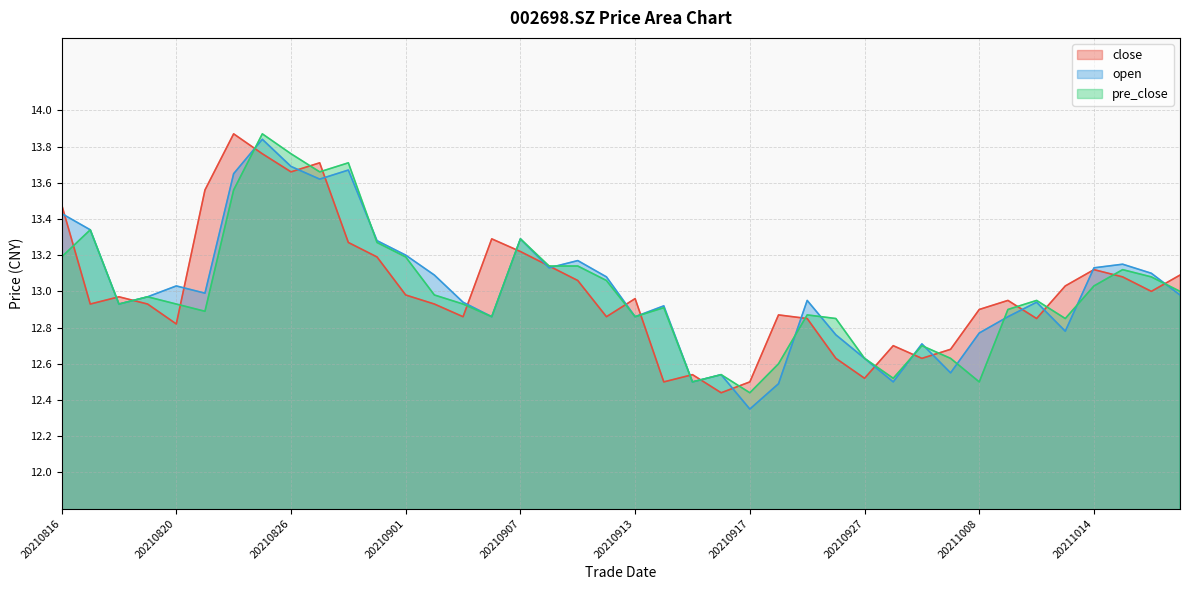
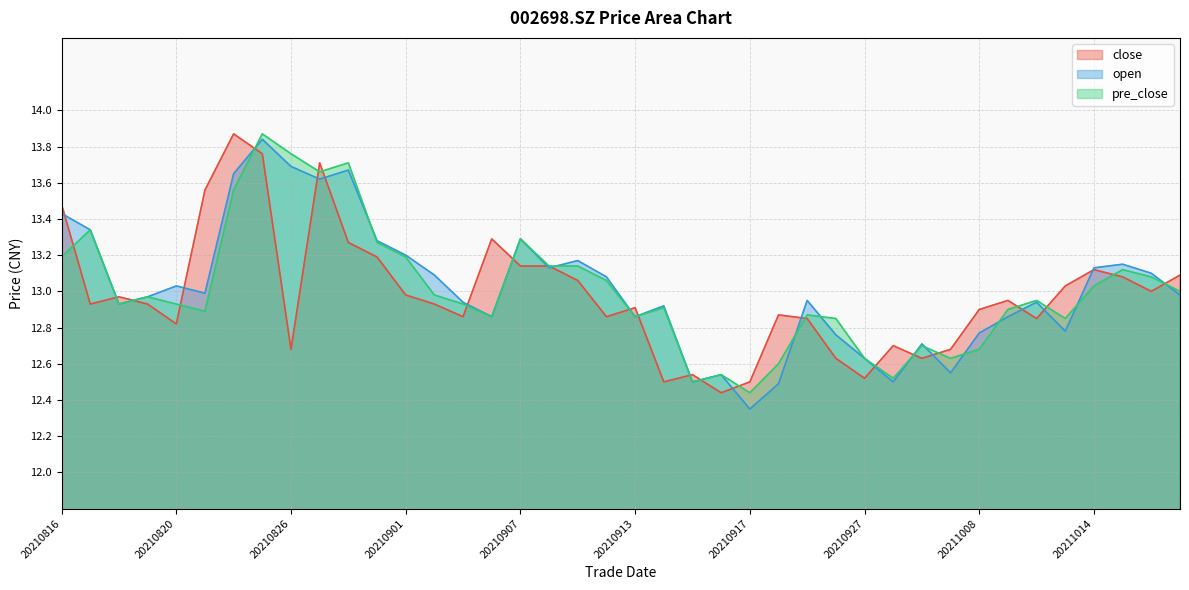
close, 20210826: 13.66 -> 12.68
close, 20210907: 13.22 -> 13.14
close, 20210913: 12.96 -> 12.91
pre_close, 20211008: 12.50 -> 12.68
